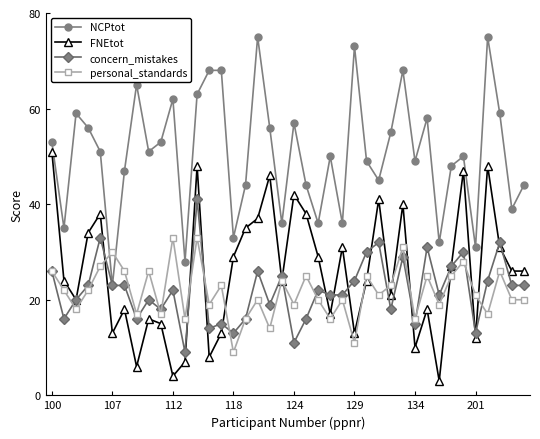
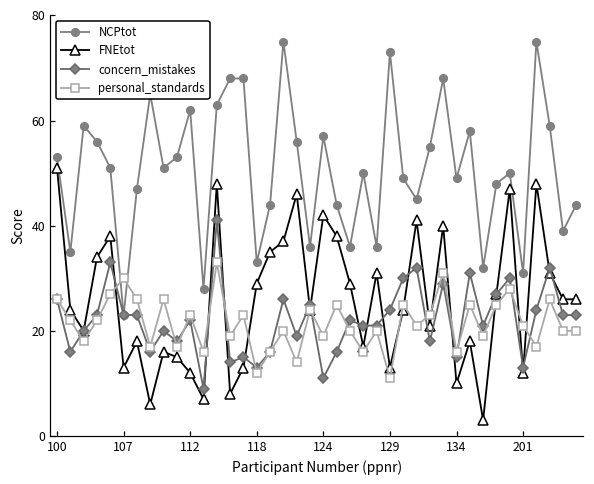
FNEtot, 112: 4 -> 12
personal_standards, 112: 33 -> 23
personal_standards, 118: 9 -> 12
